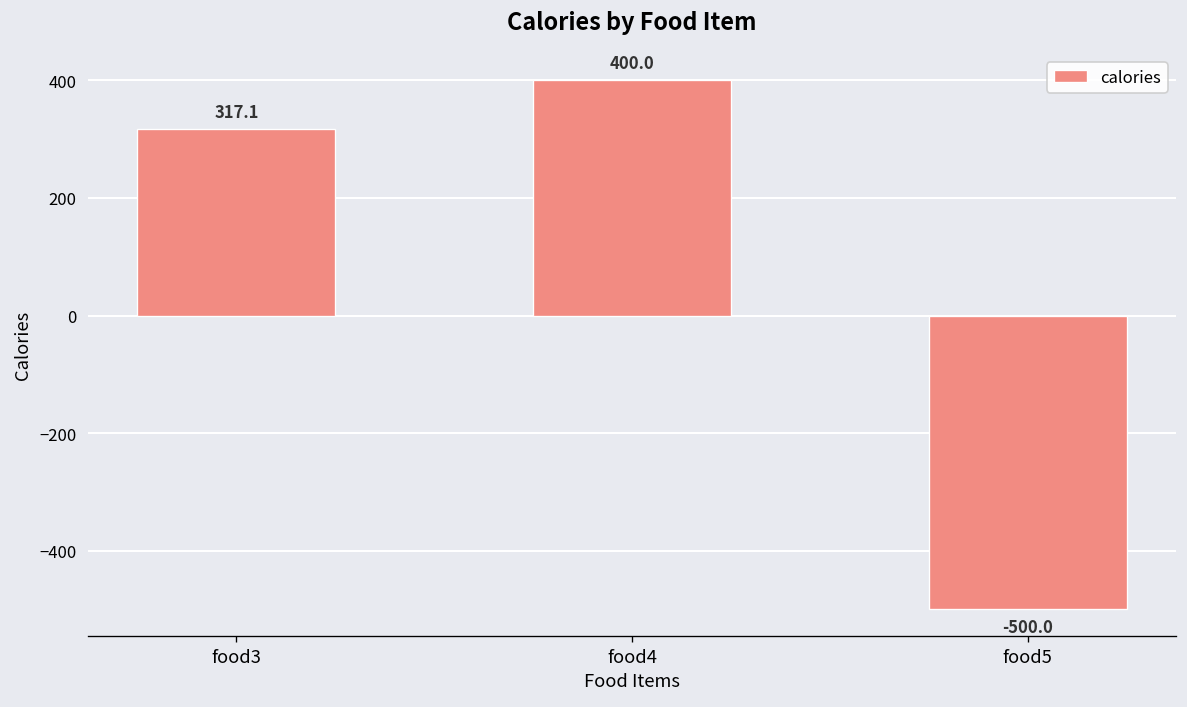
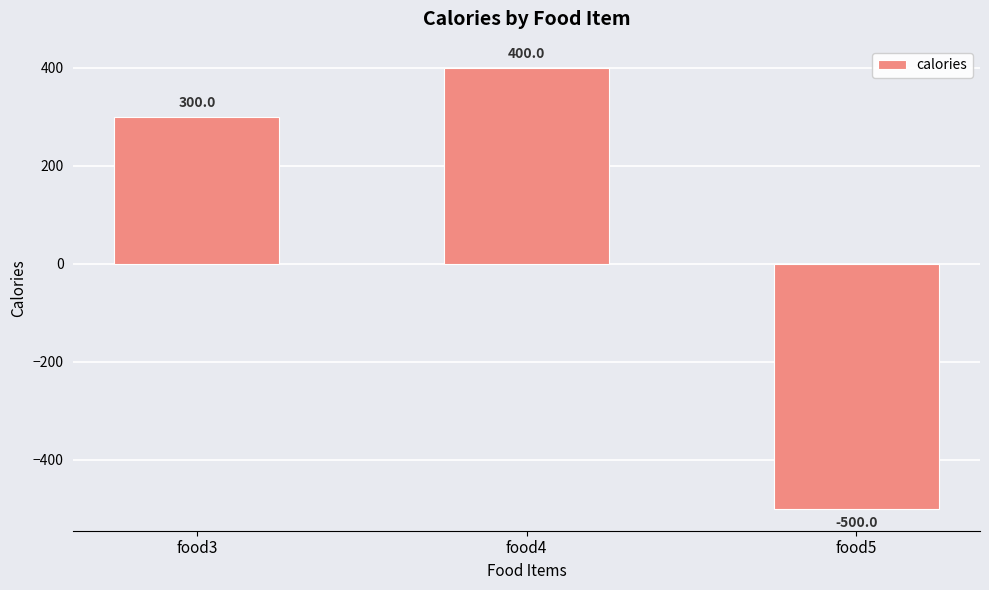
food3: 317.1 -> 300.0
